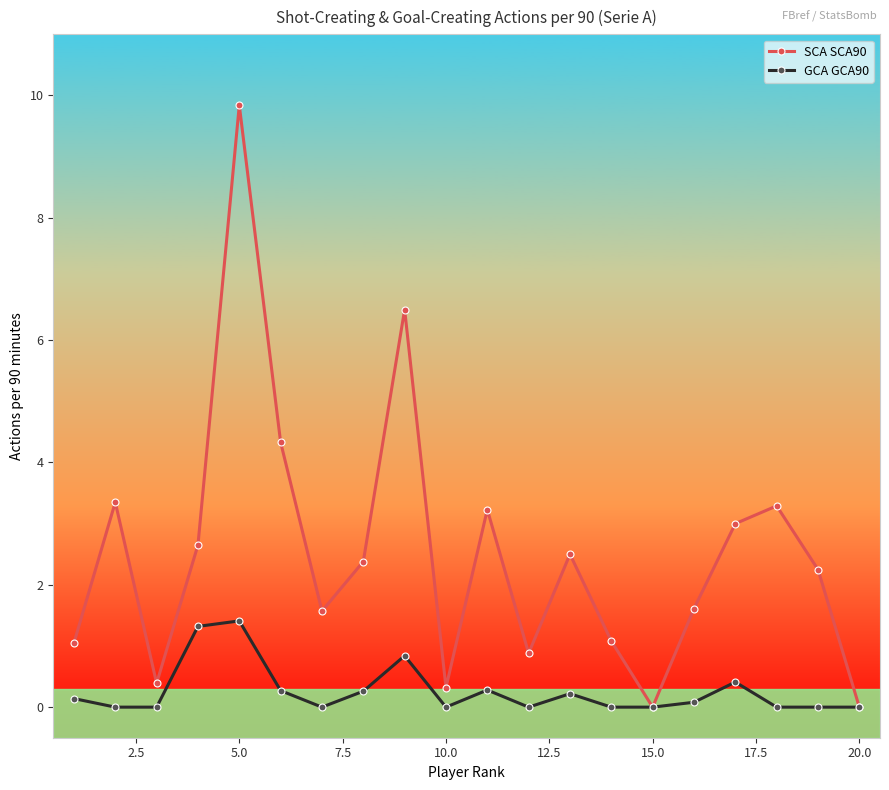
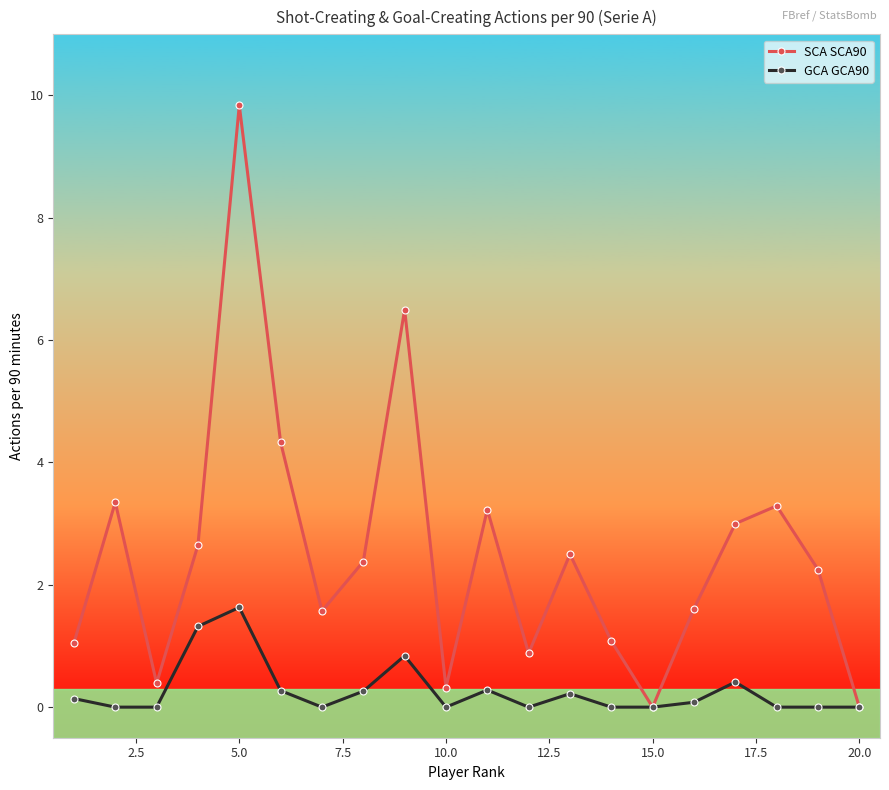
GCA GCA90, 5.0: 1.4 -> 1.6
